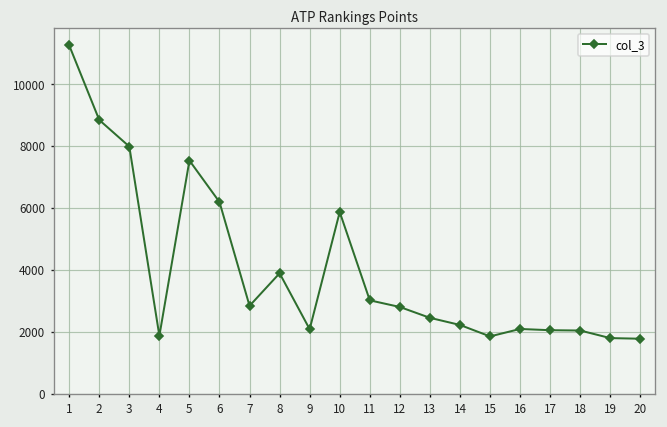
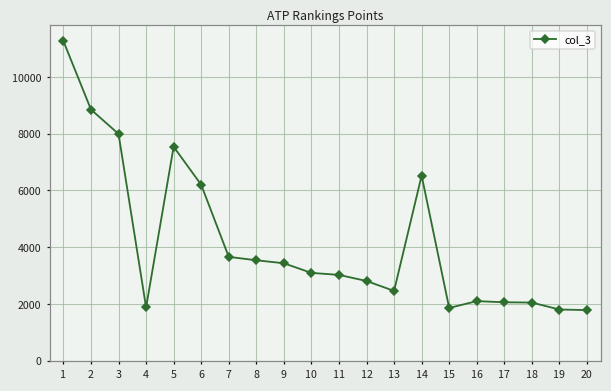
7: 2800 -> 3700
8: 3900 -> 3500
9: 2100 -> 3400
10: 5900 -> 3100
14: 2200 -> 6500
